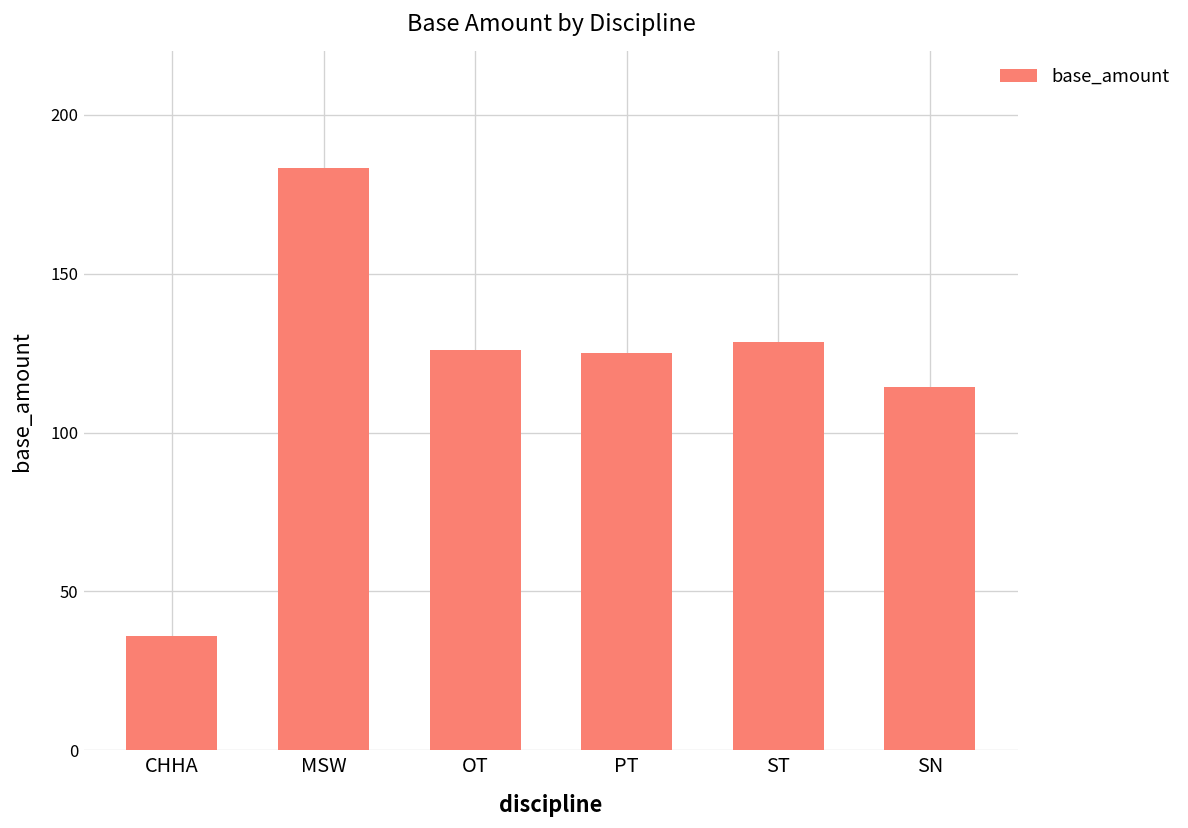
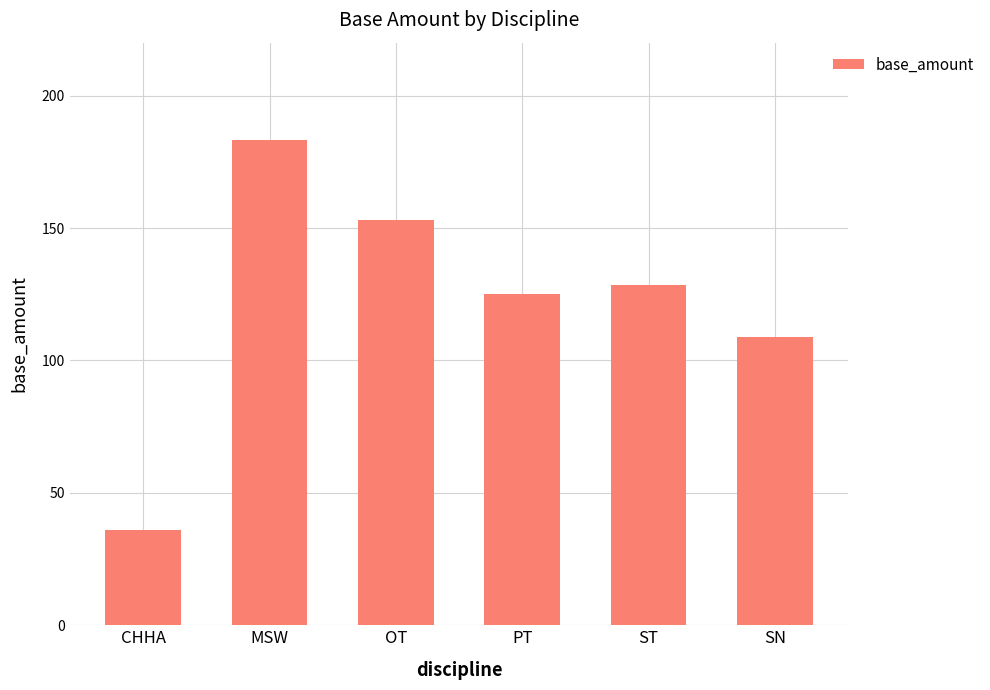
OT: 126 -> 153
SN: 114 -> 109
